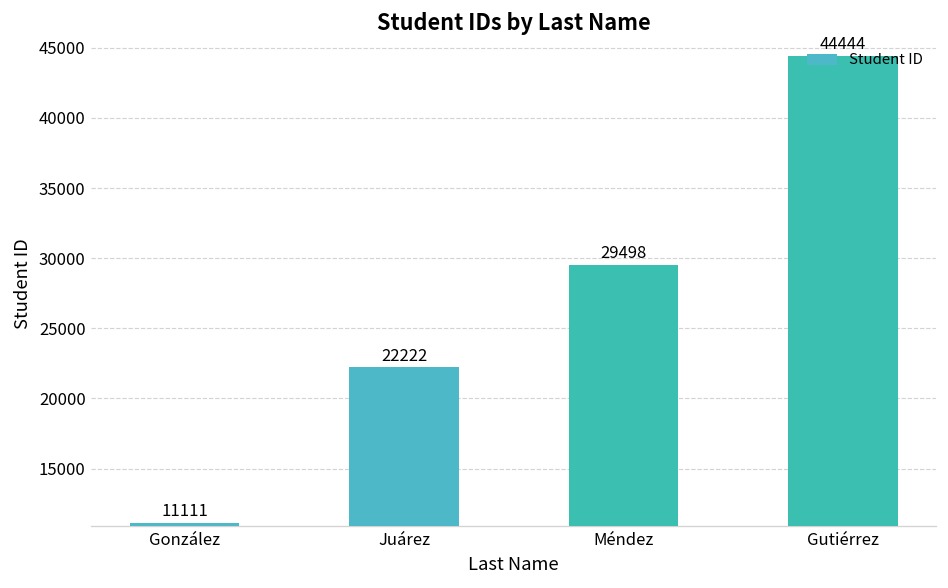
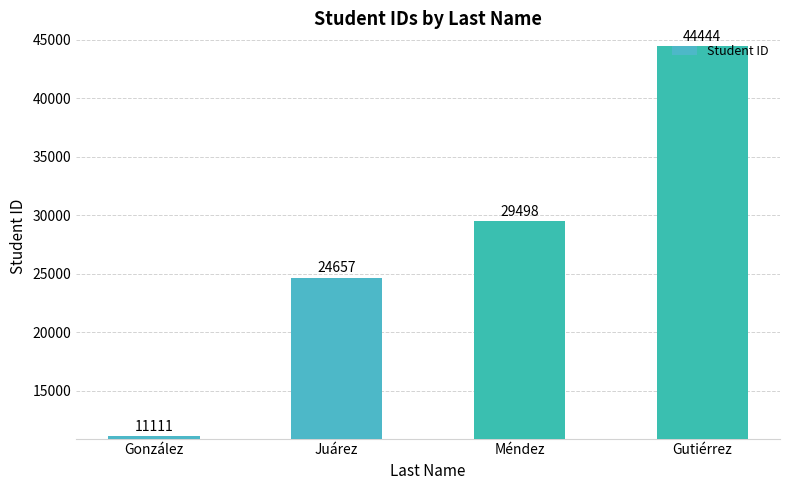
Juárez: 22222 -> 24657
